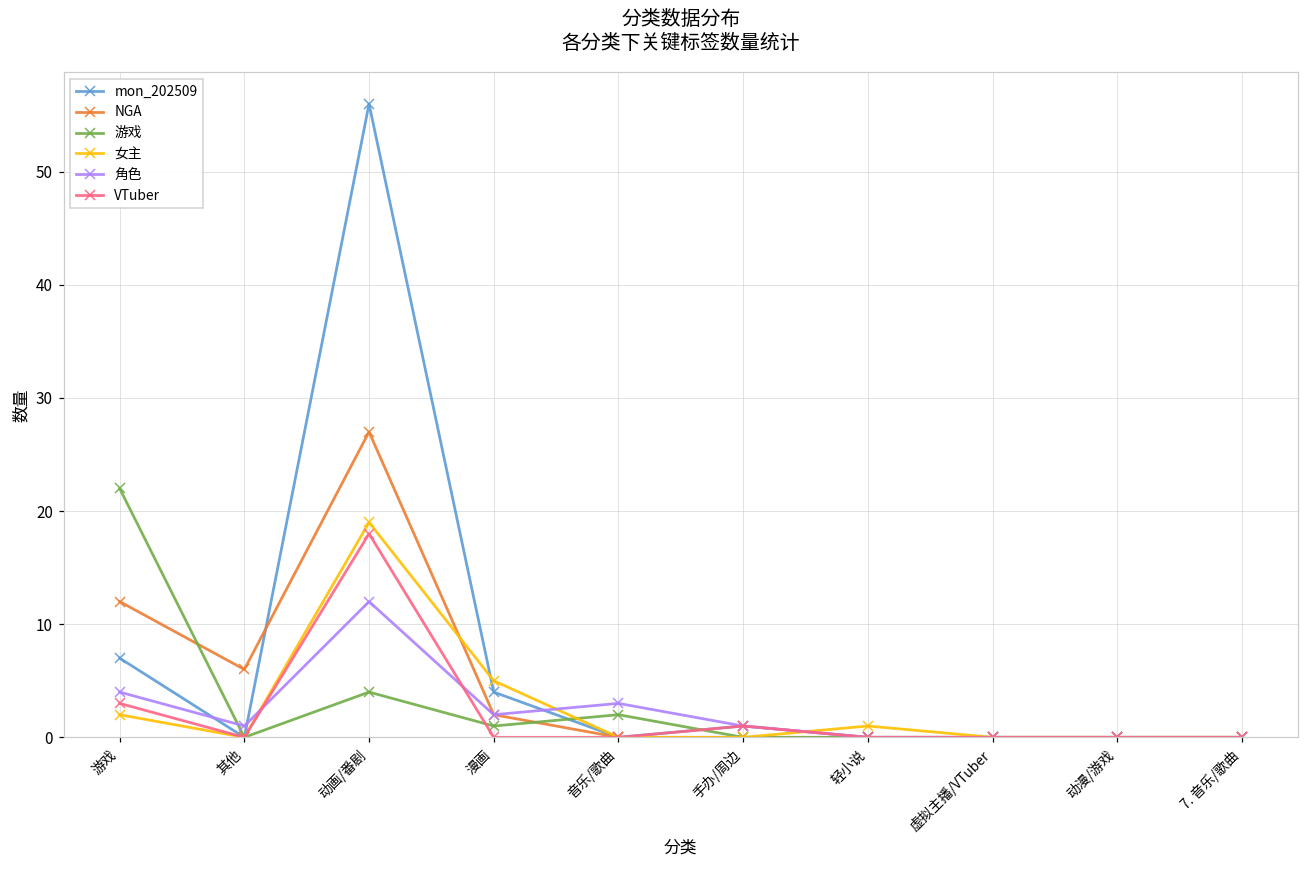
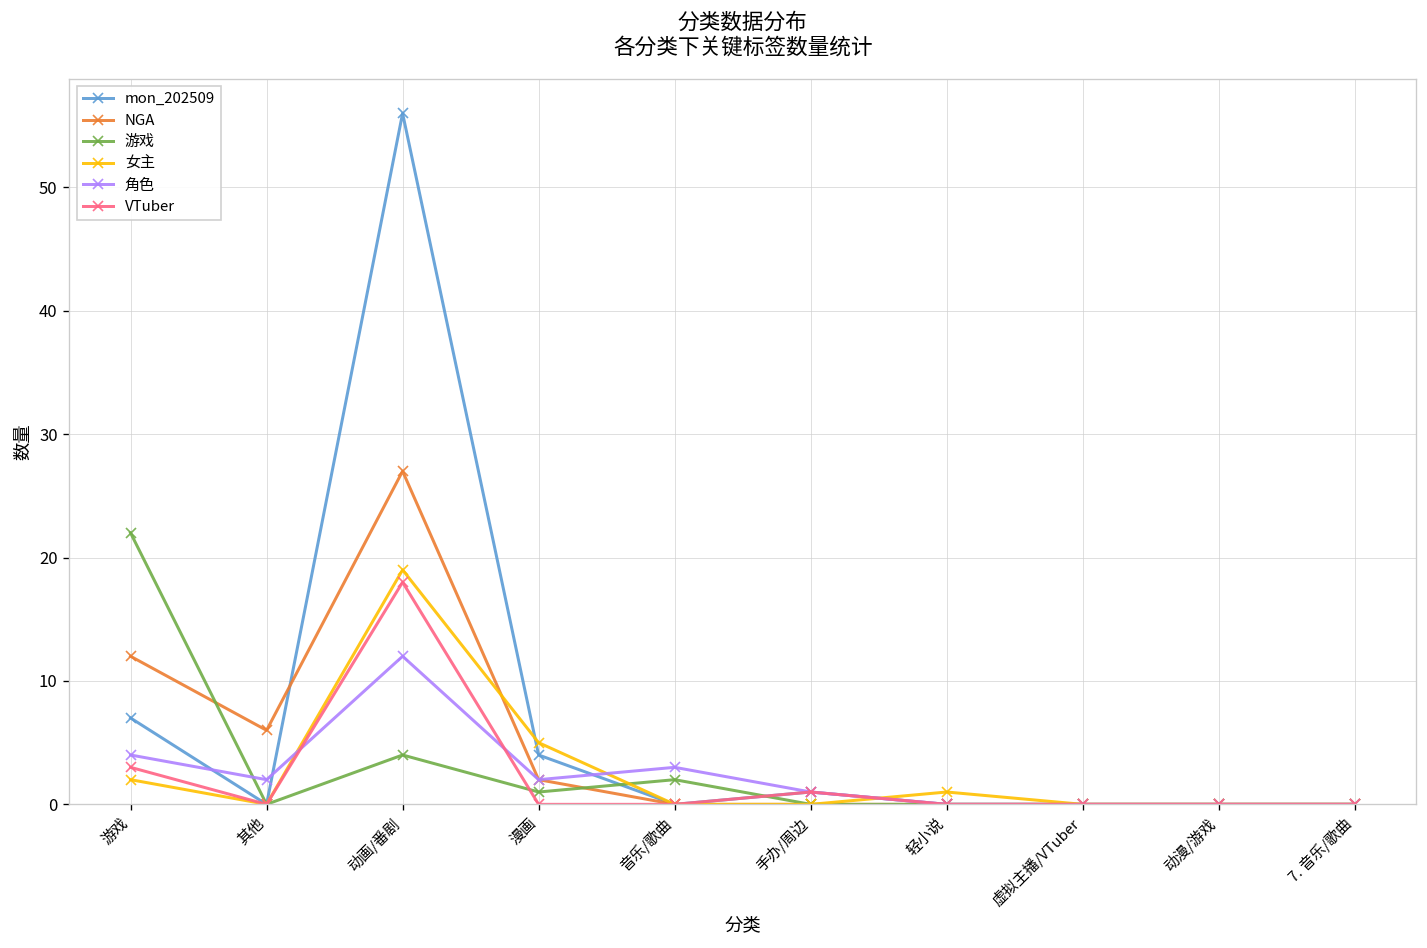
角色, 其他: 1 -> 2
